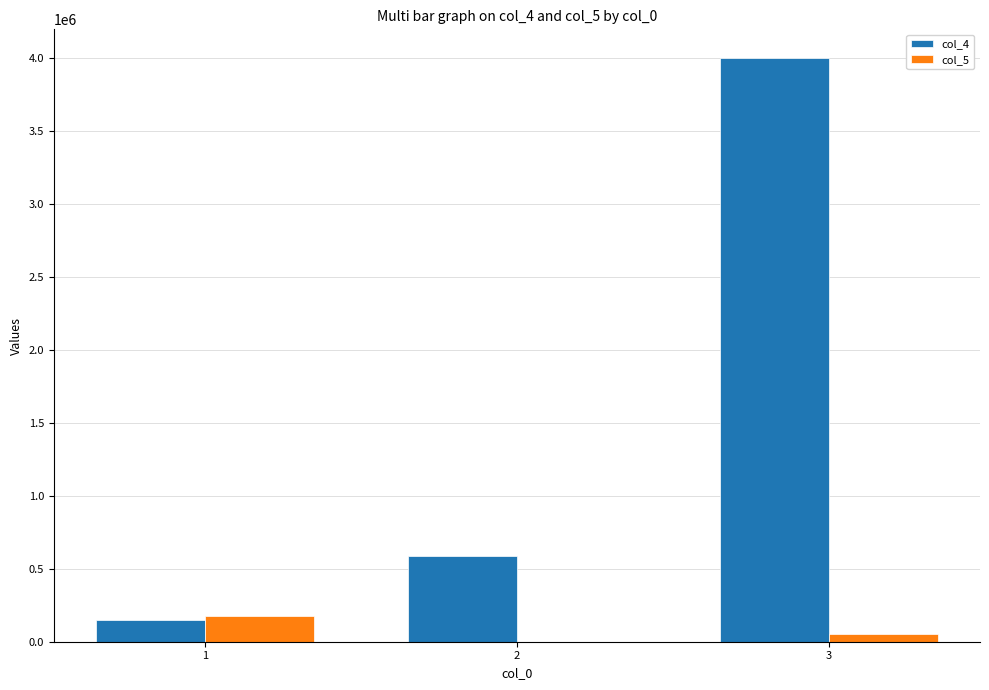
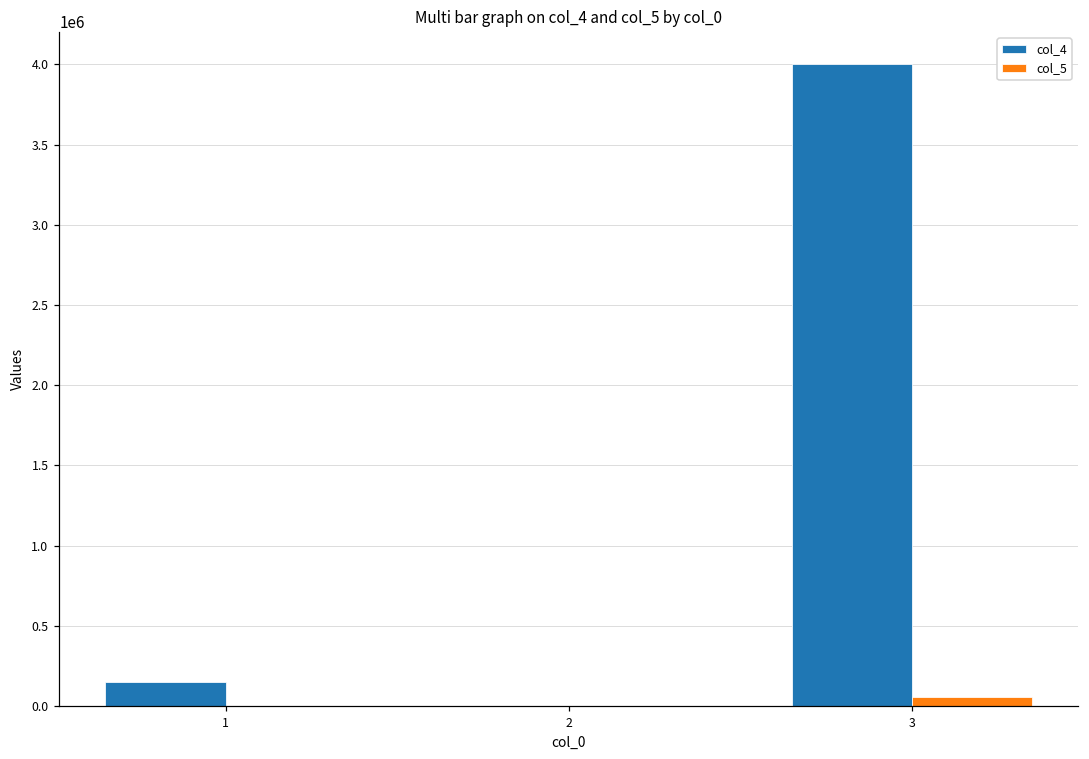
col_5, 1: 180000 -> 0
col_4, 2: 590000 -> 0
